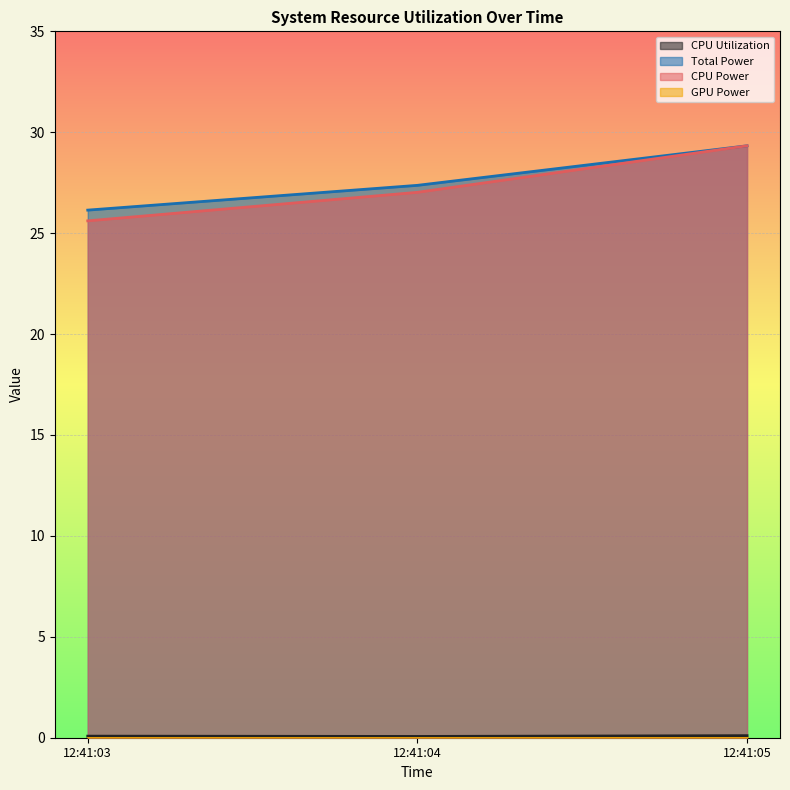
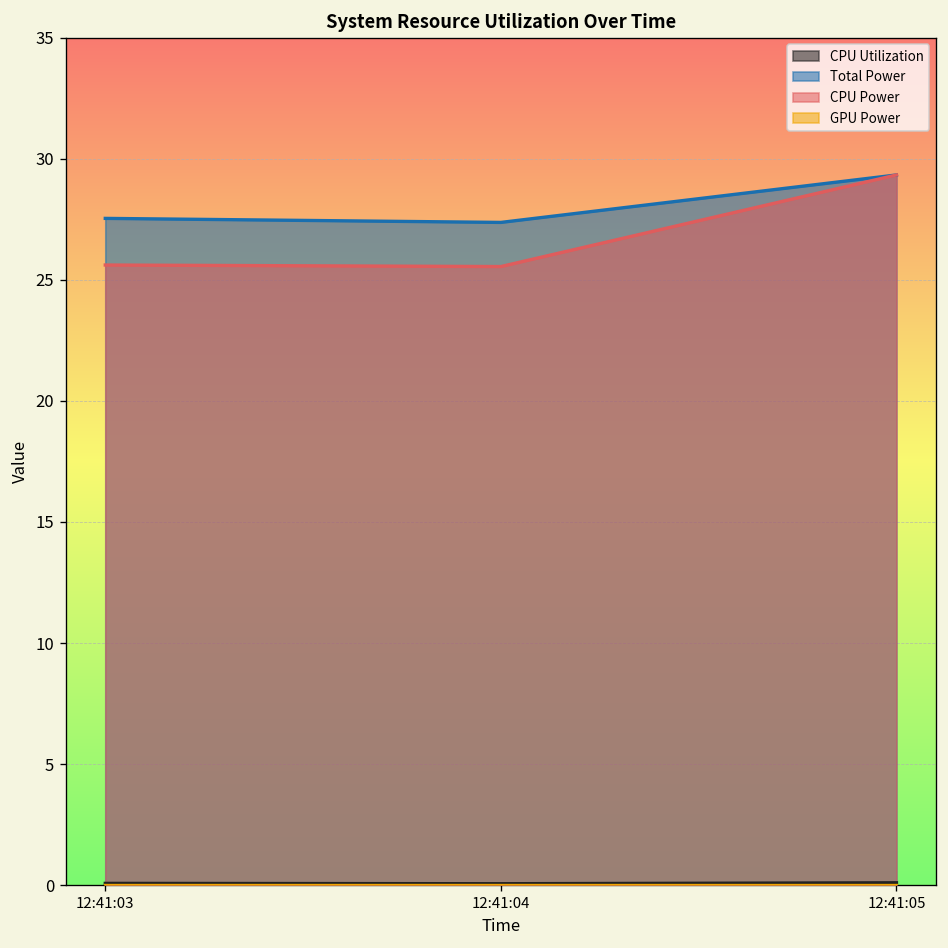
Total Power, 12:41:03: 26.1 -> 27.5
CPU Power, 12:41:04: 27.0 -> 25.5
